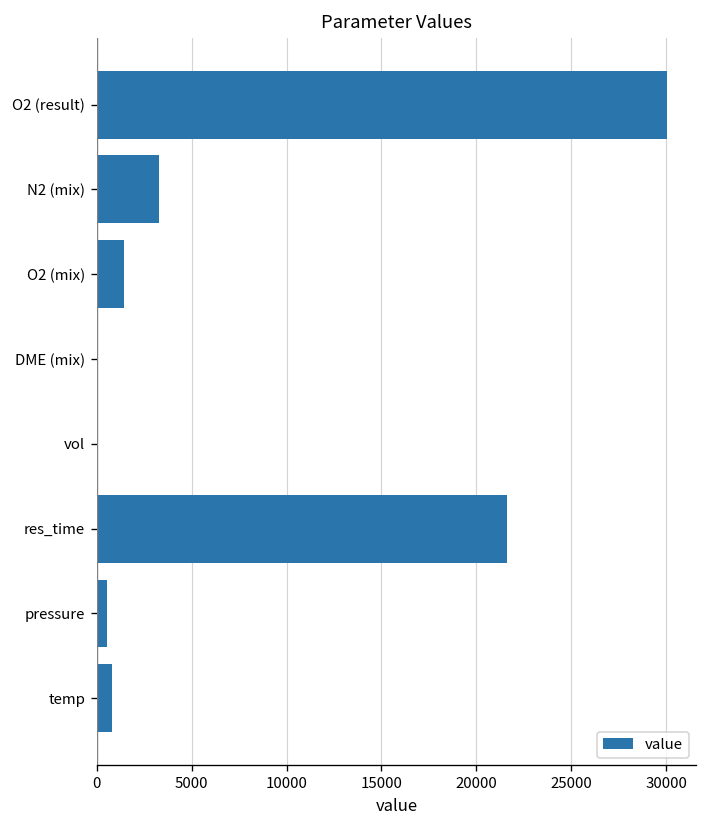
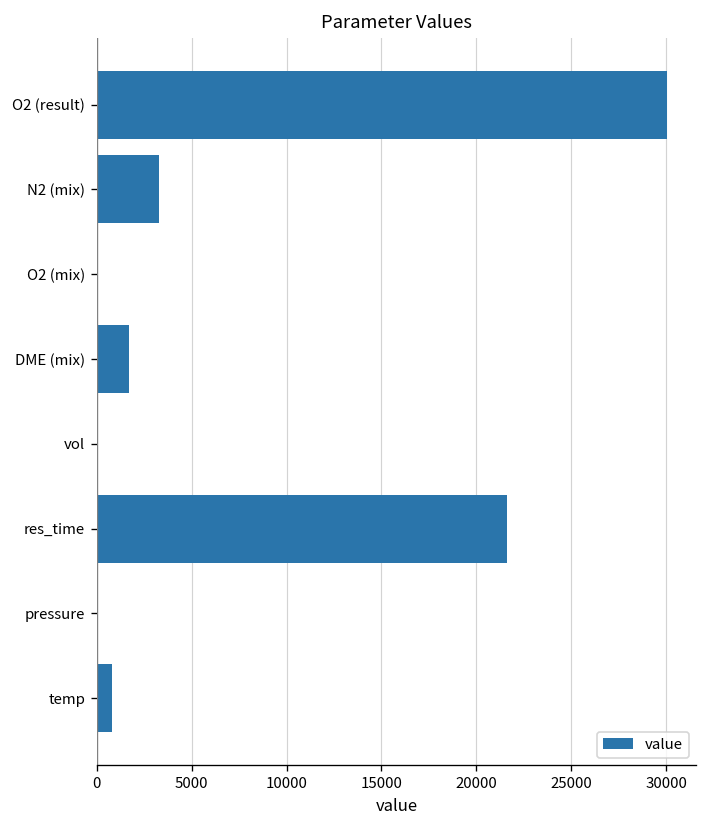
O2 (mix): 1400 -> 0
DME (mix): 0 -> 1700
pressure: 600 -> 0
